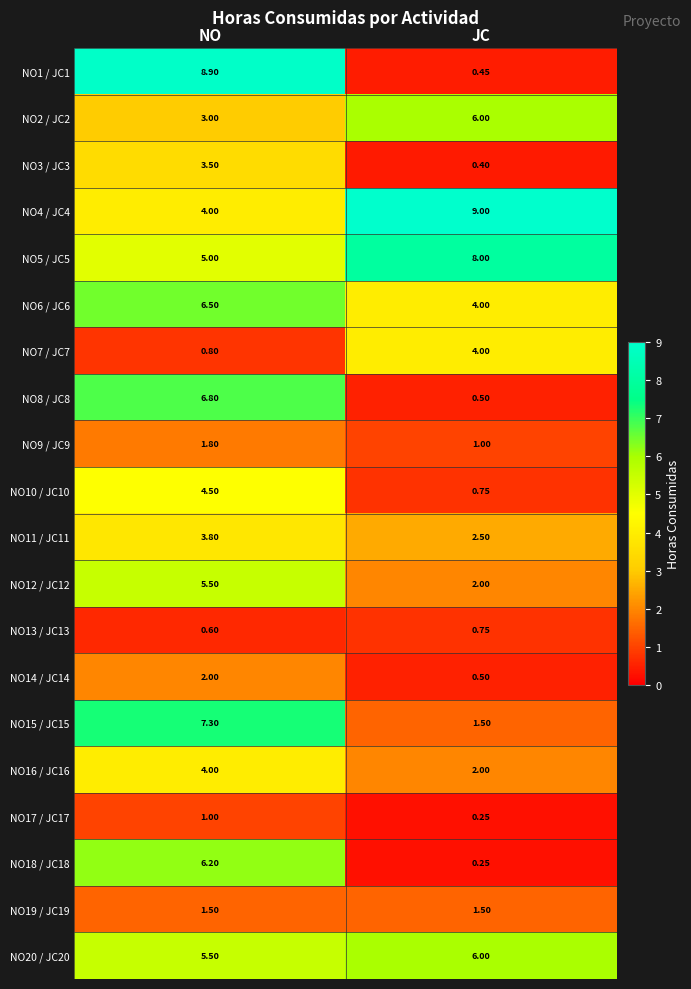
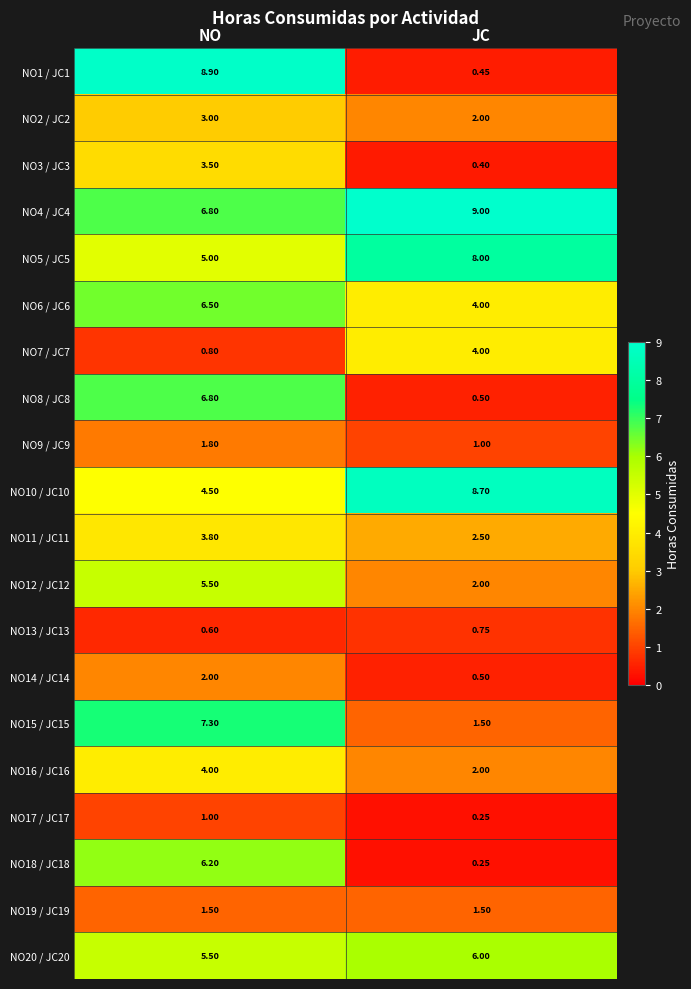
NO2 / JC2, JC: 6.00 -> 2.00
NO4 / JC4, NO: 4.00 -> 6.80
NO10 / JC10, JC: 0.75 -> 8.70
